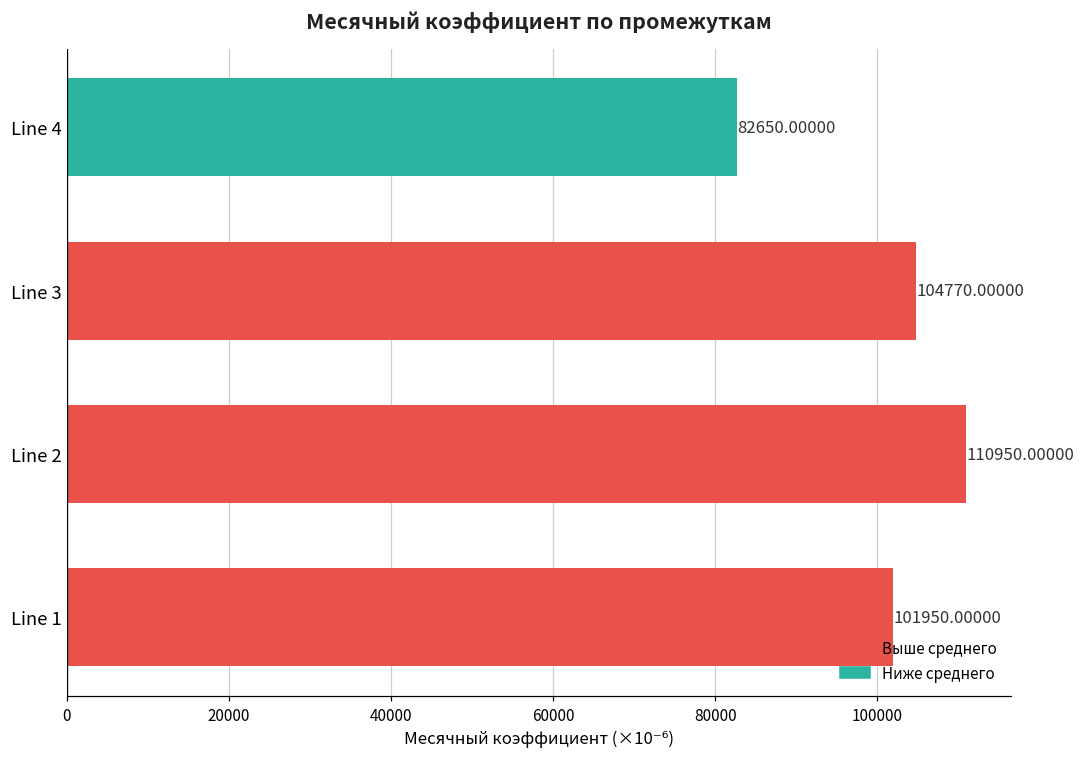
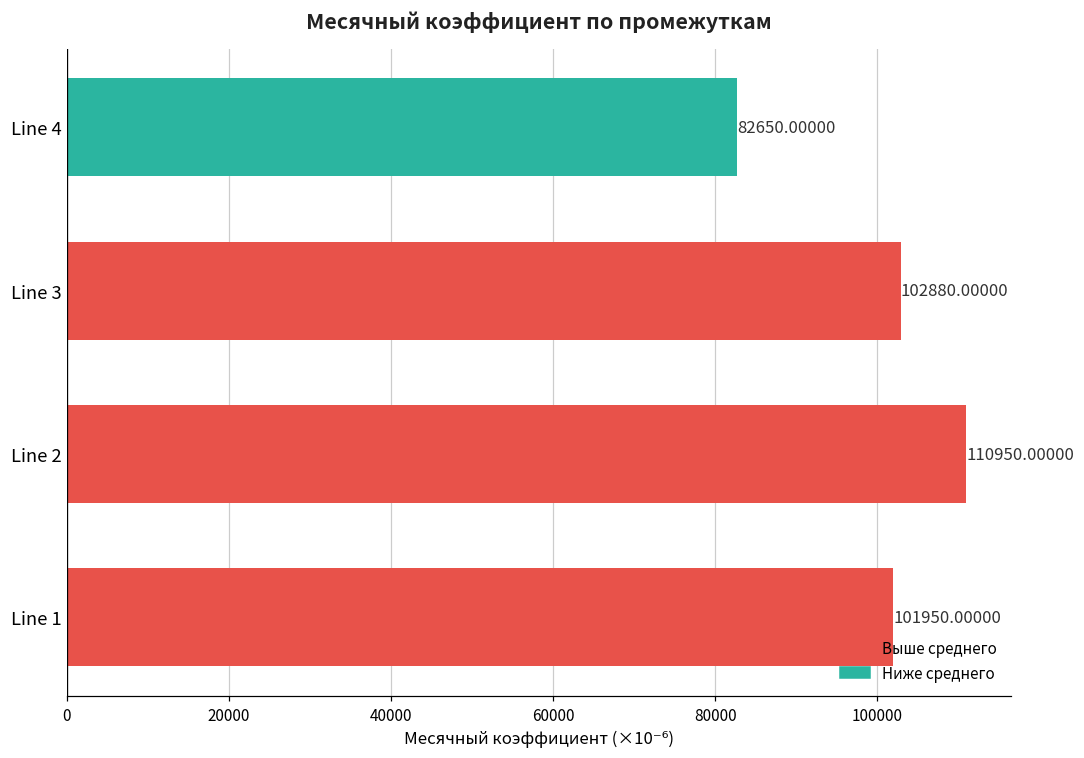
Line 3: 104770.00000 -> 102880.00000
